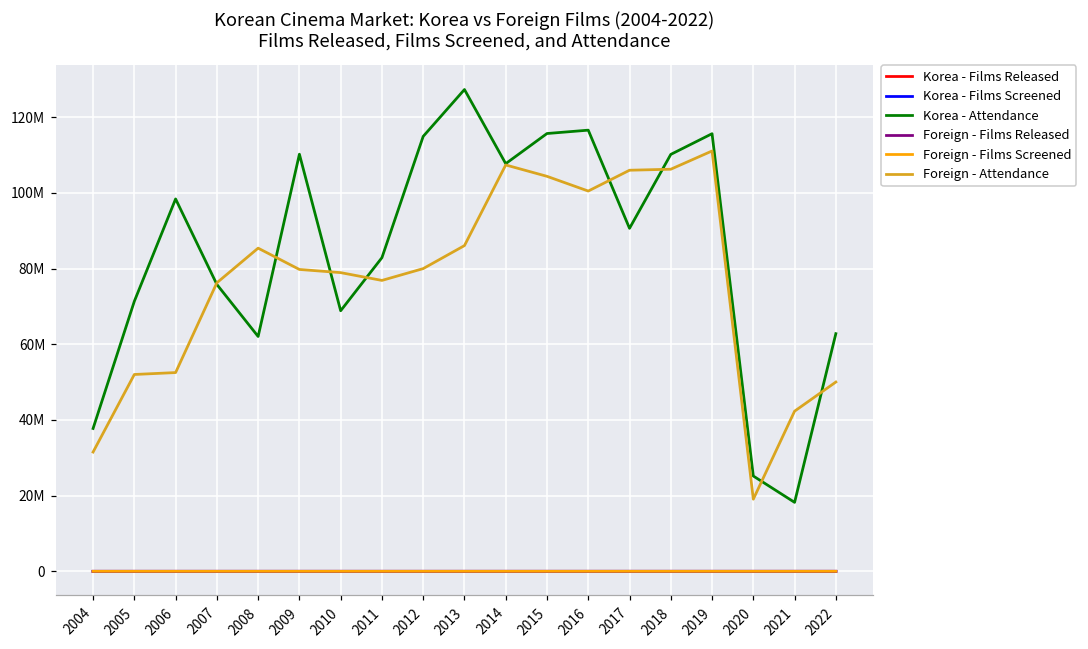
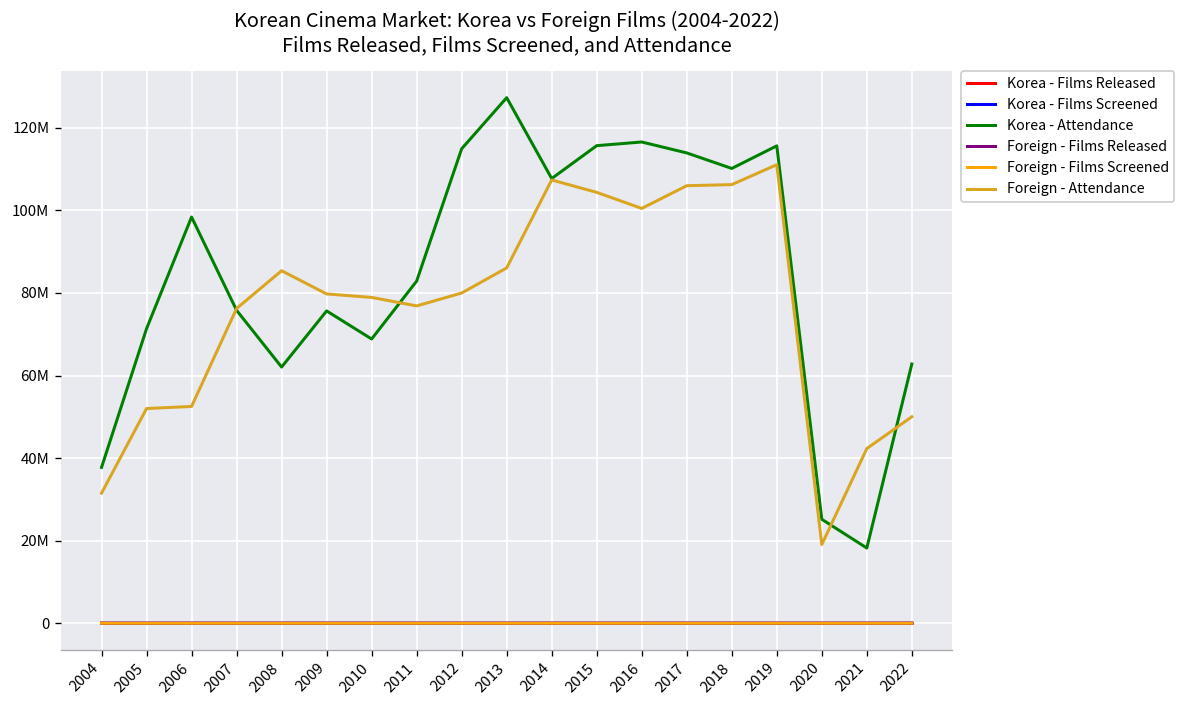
Korea - Attendance, 2009: 110000000 -> 76000000
Korea - Attendance, 2017: 91000000 -> 114000000
